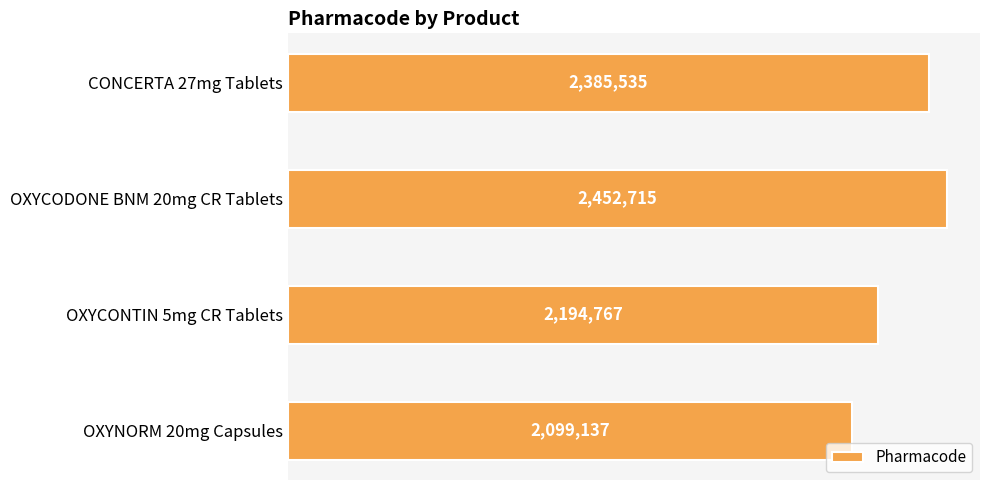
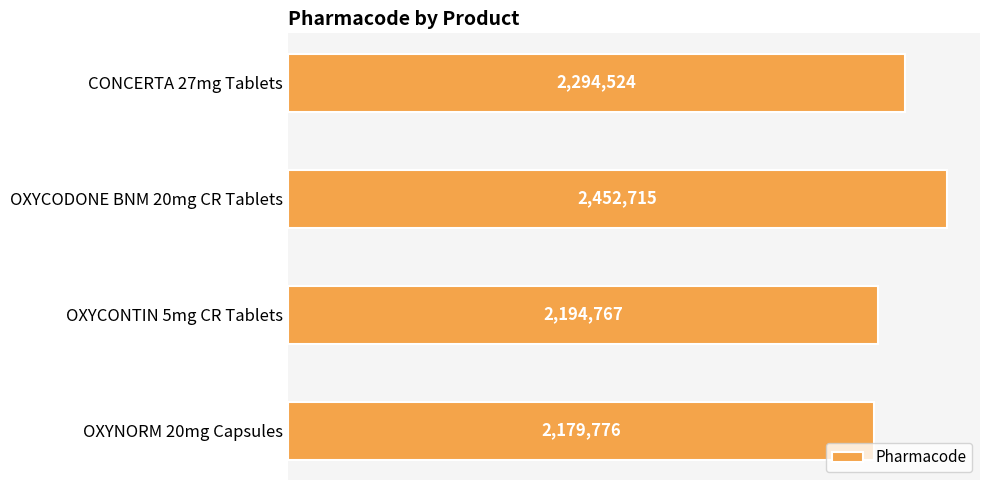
CONCERTA 27mg Tablets: 2,385,535 -> 2,294,524
OXYNORM 20mg Capsules: 2,099,137 -> 2,179,776
